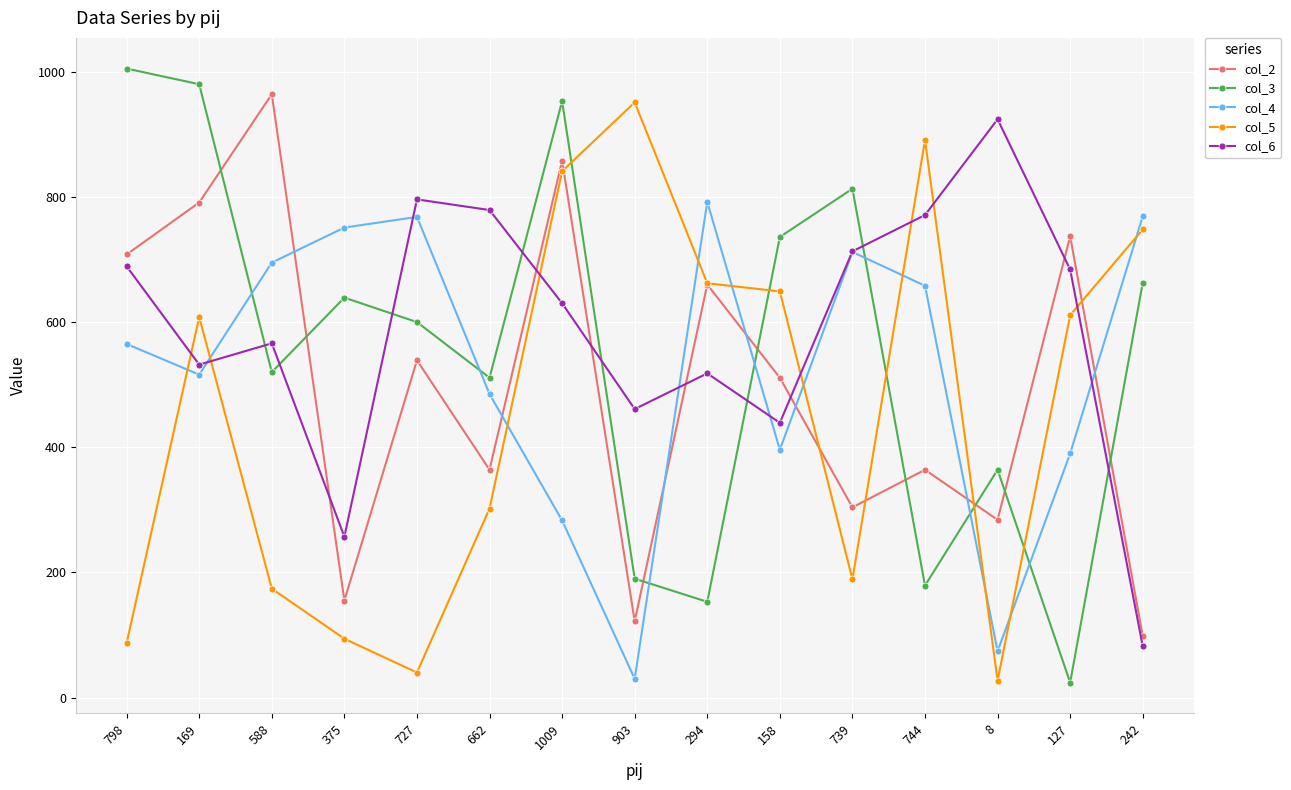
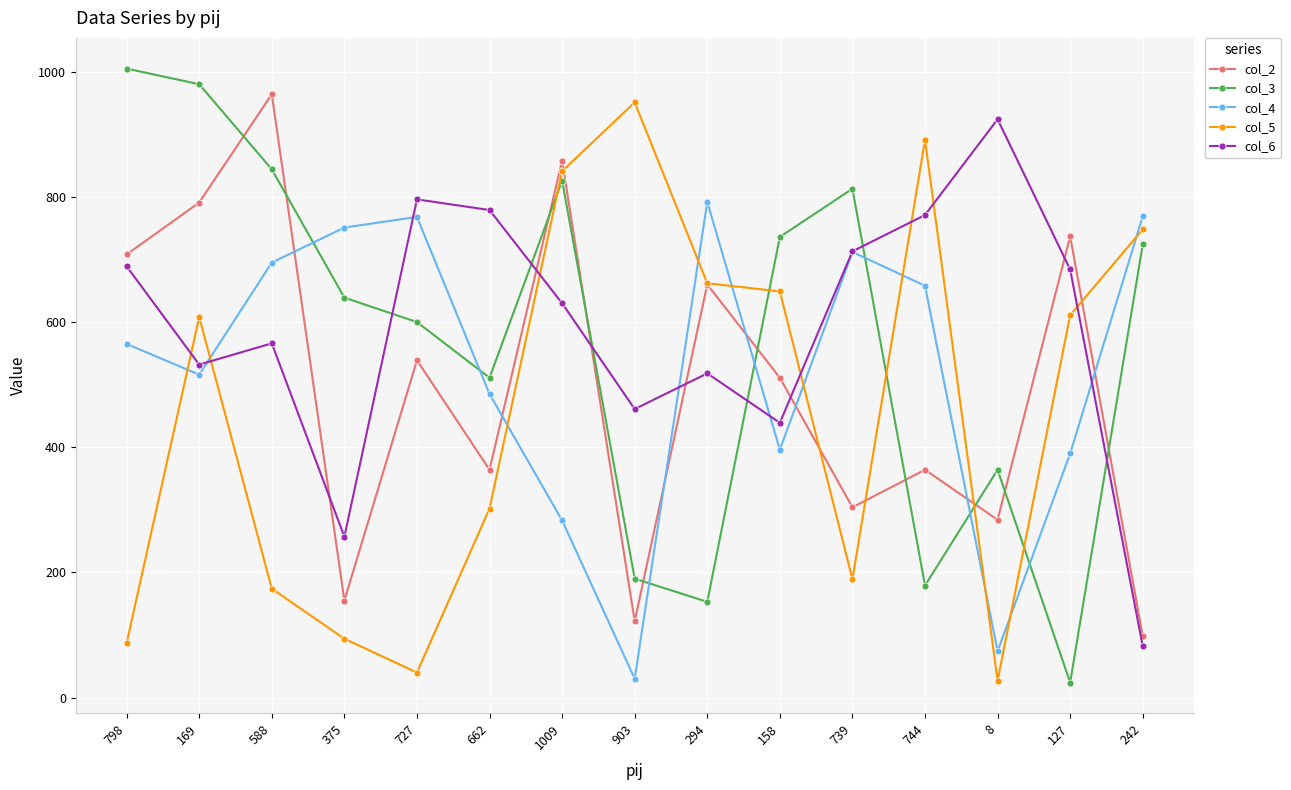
col_3, 588: 520 -> 840
col_3, 1009: 950 -> 830
col_3, 242: 660 -> 720
